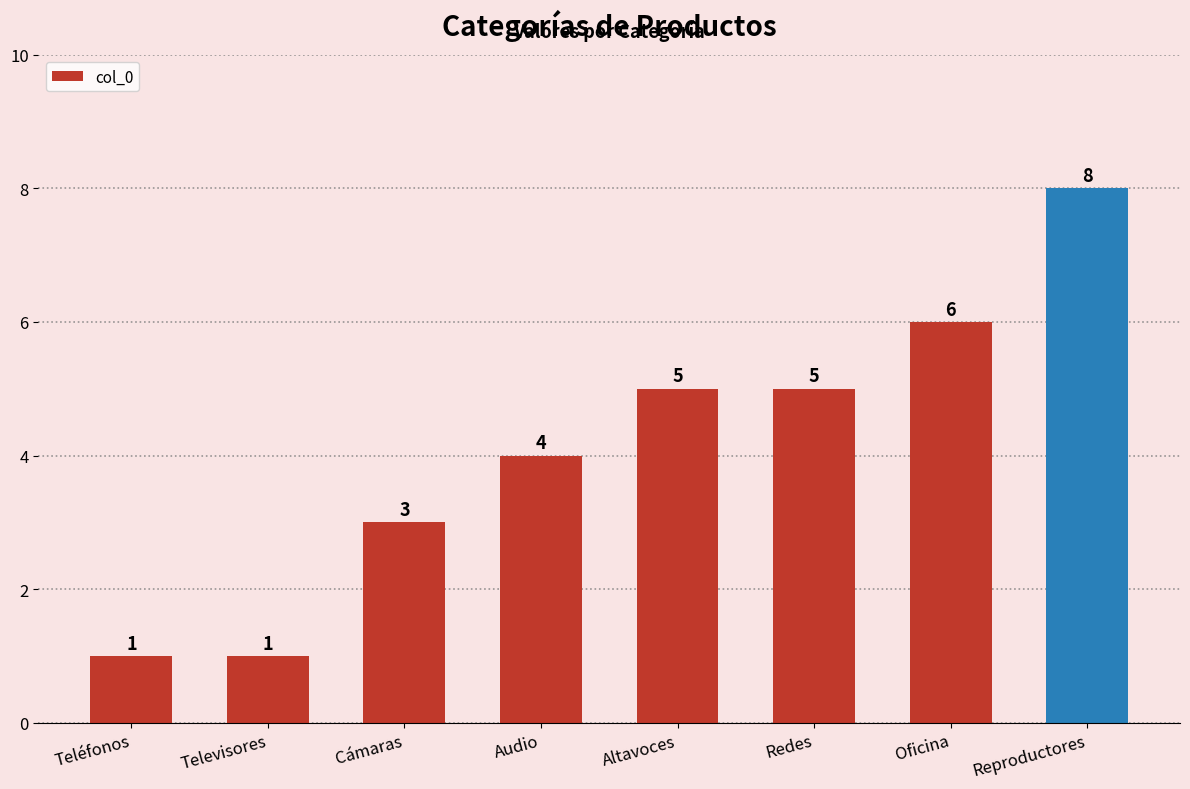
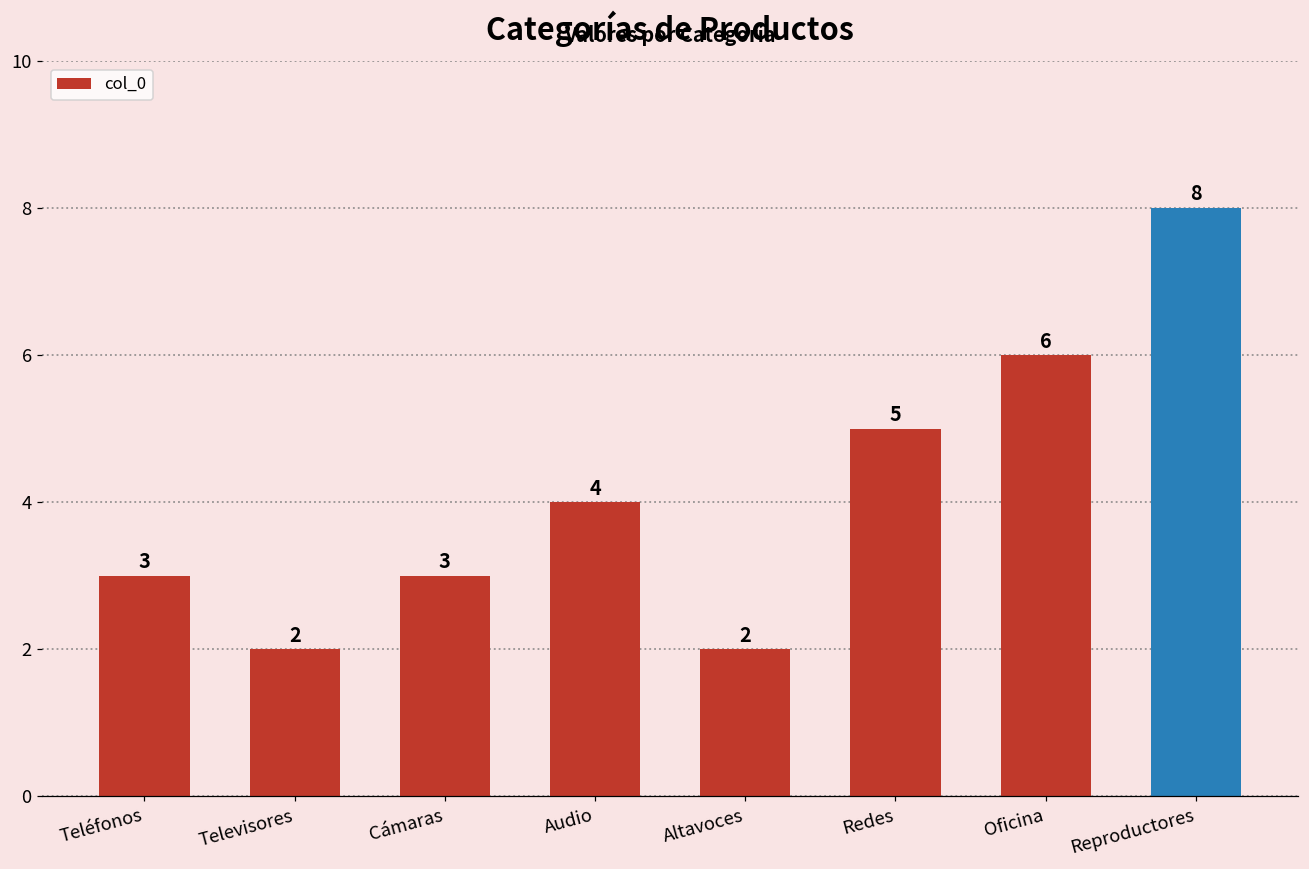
Teléfonos: 1 -> 3
Televisores: 1 -> 2
Altavoces: 5 -> 2
